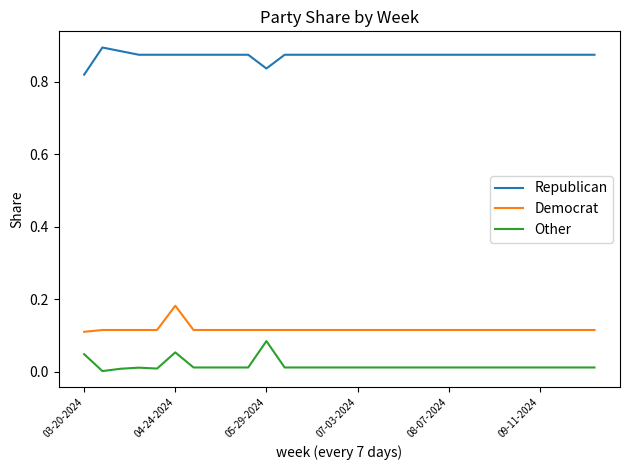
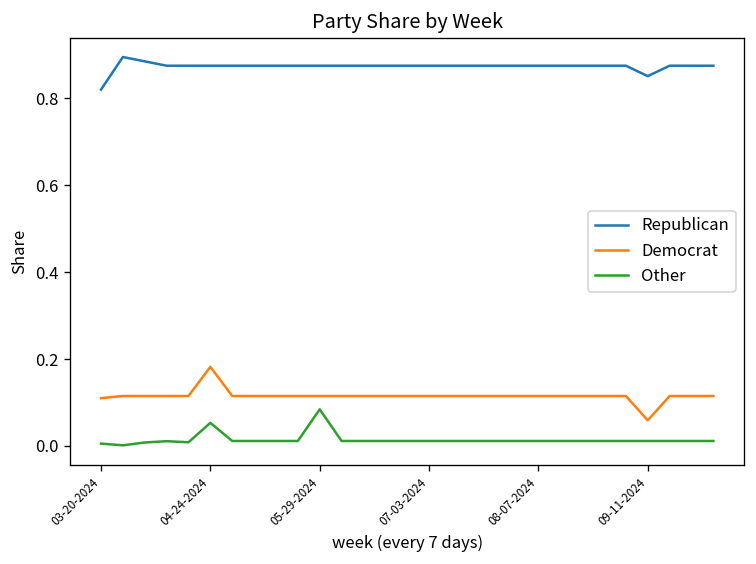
Other, 03-20-2024: 0.05 -> 0.01
Republican, 05-29-2024: 0.84 -> 0.88
Republican, 09-11-2024: 0.88 -> 0.85
Democrat, 09-11-2024: 0.12 -> 0.06
